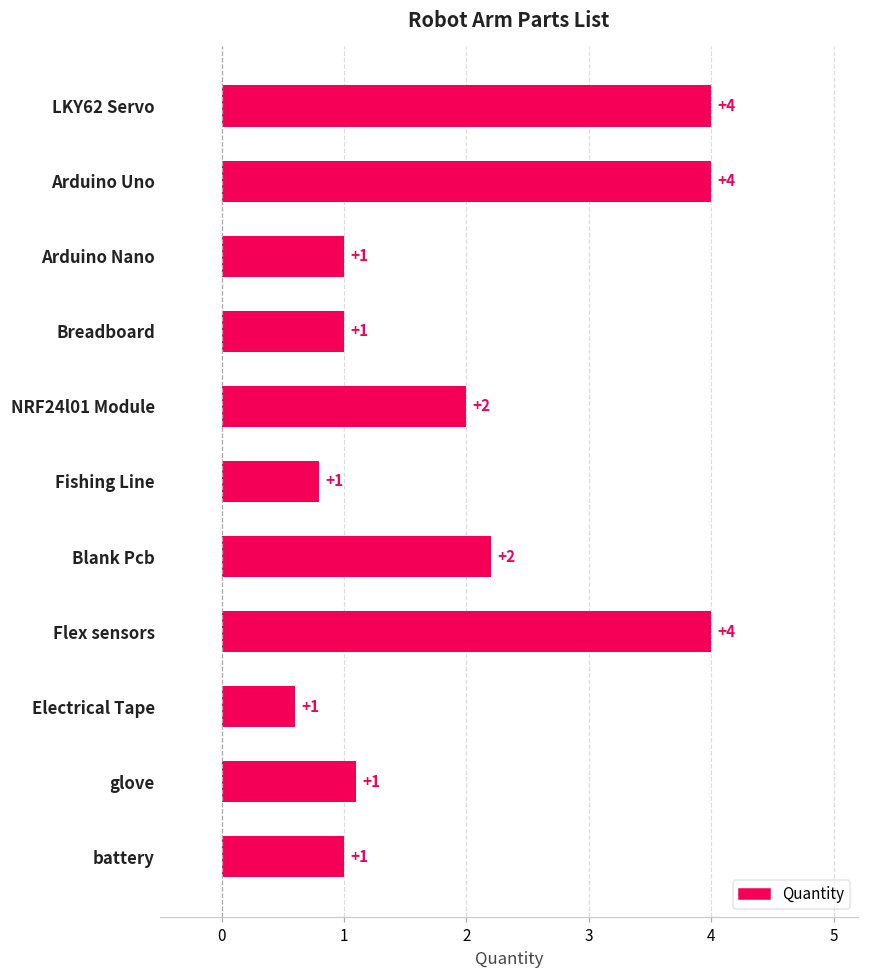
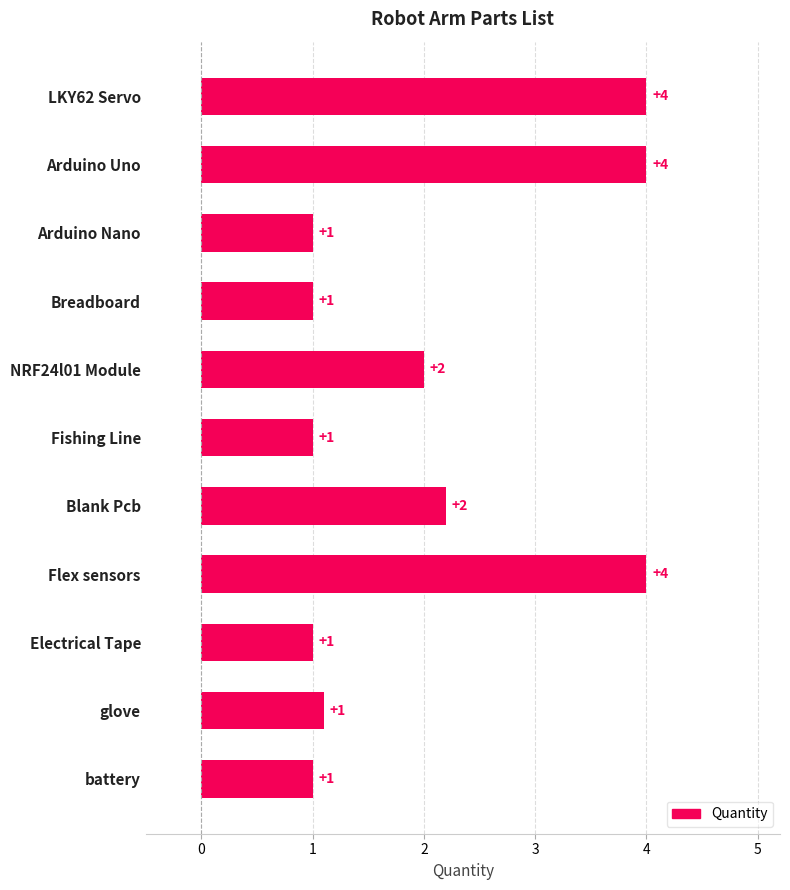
Fishing Line: 0.8 -> 1.0
Electrical Tape: 0.6 -> 1.0
